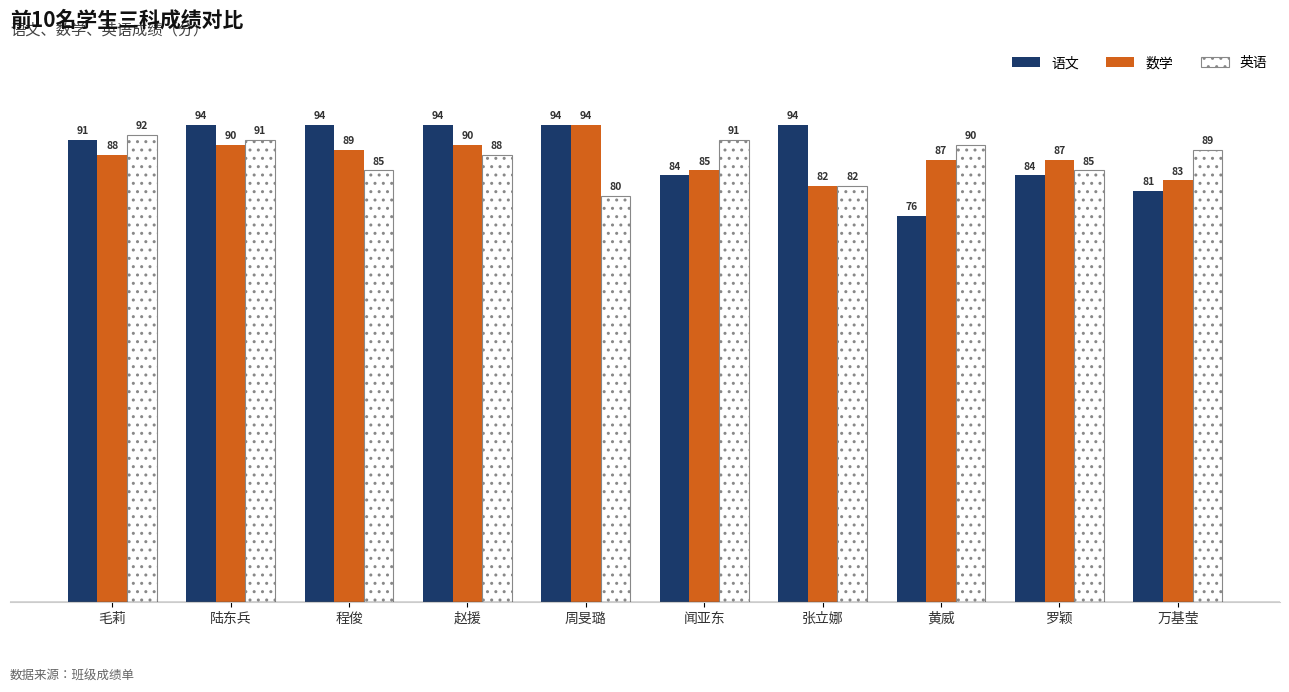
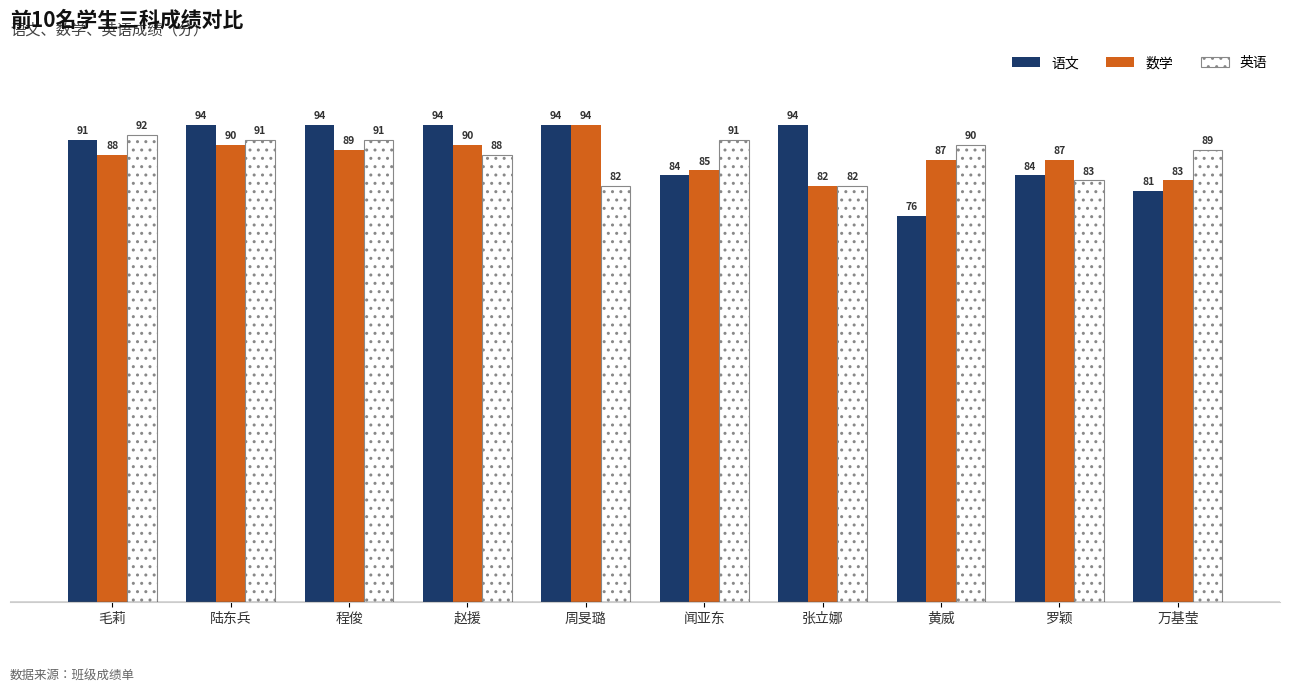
英语, 程俊: 85 -> 91
英语, 周旻璐: 80 -> 82
英语, 罗颖: 85 -> 83
